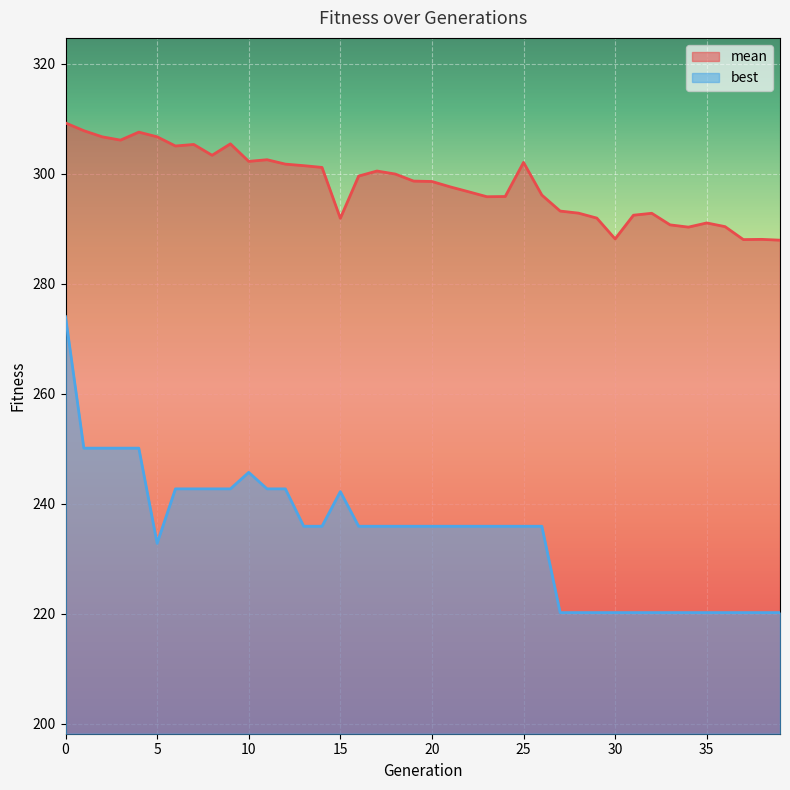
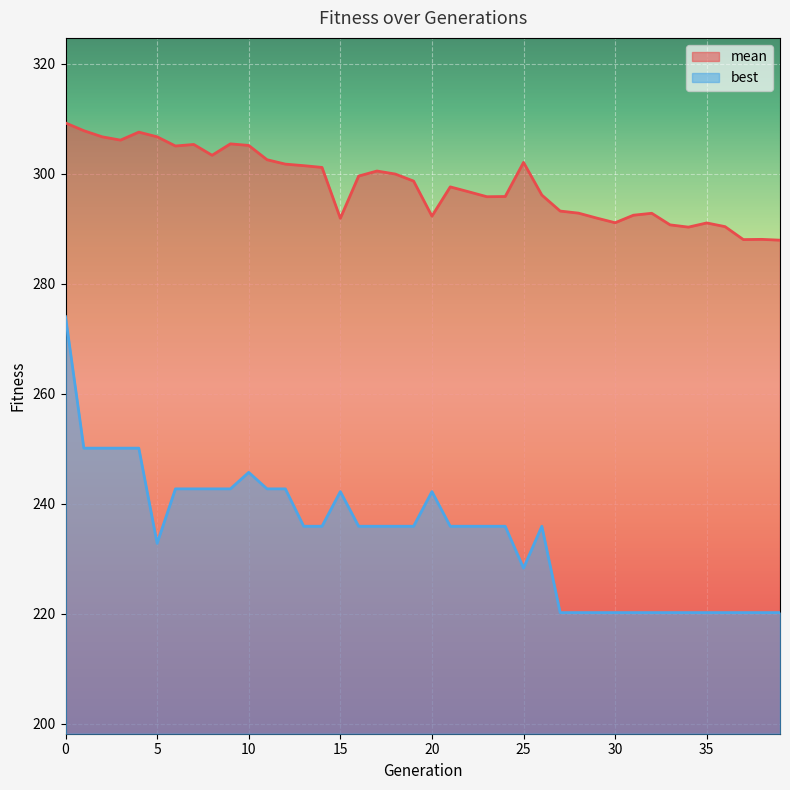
mean, 10: 302 -> 305
mean, 20: 299 -> 292
best, 20: 236 -> 242
best, 25: 236 -> 228
mean, 30: 288 -> 291
